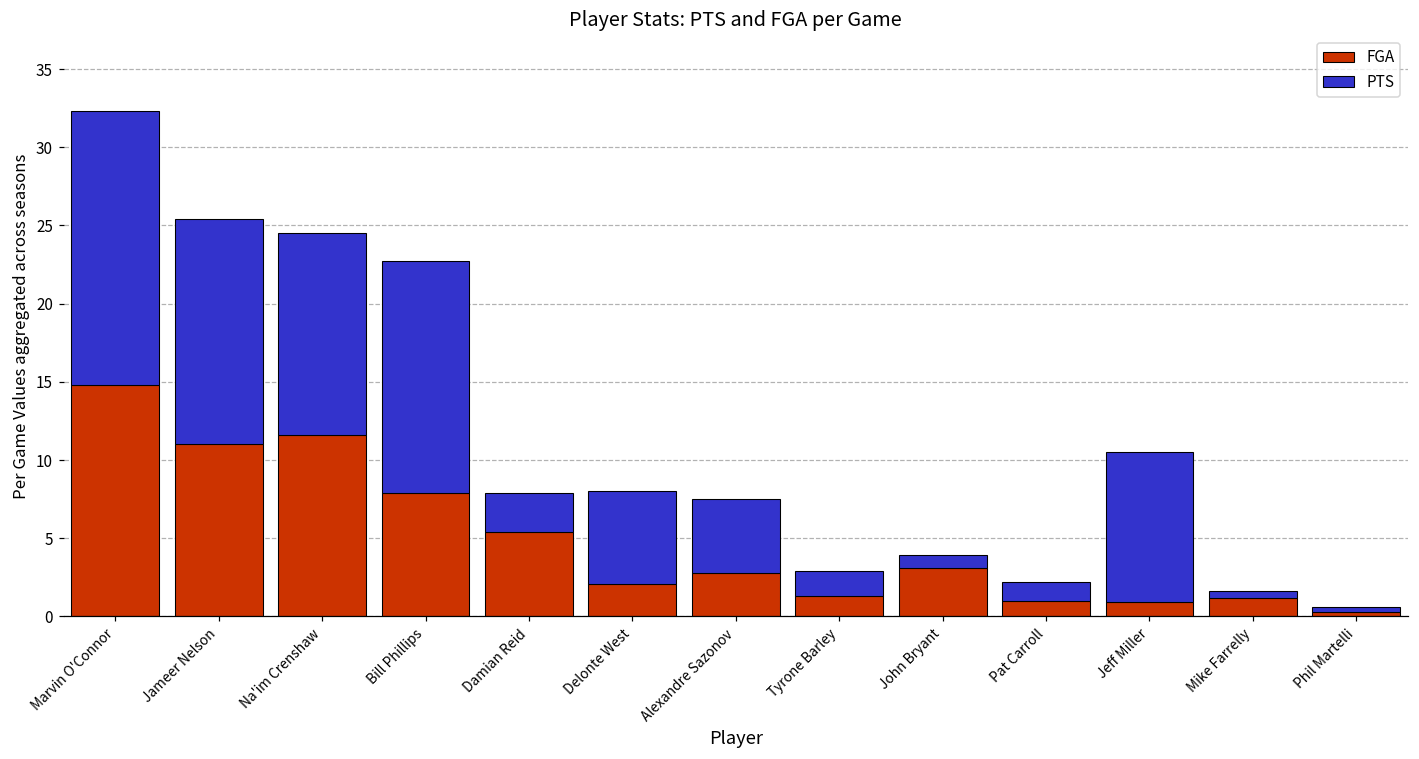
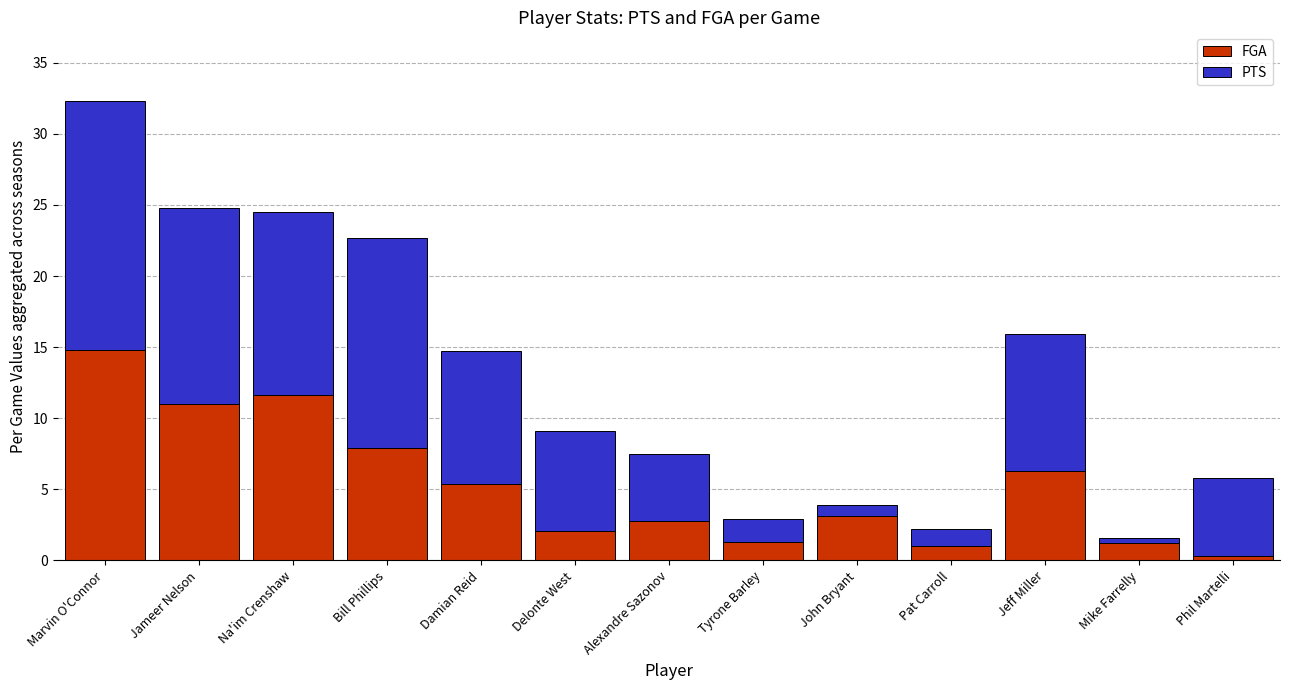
PTS, Jameer Nelson: 14.4 -> 13.8
PTS, Damian Reid: 2.5 -> 9.3
PTS, Delonte West: 5.9 -> 7.0
FGA, Jeff Miller: 0.9 -> 6.3
PTS, Phil Martelli: 0.3 -> 5.5
